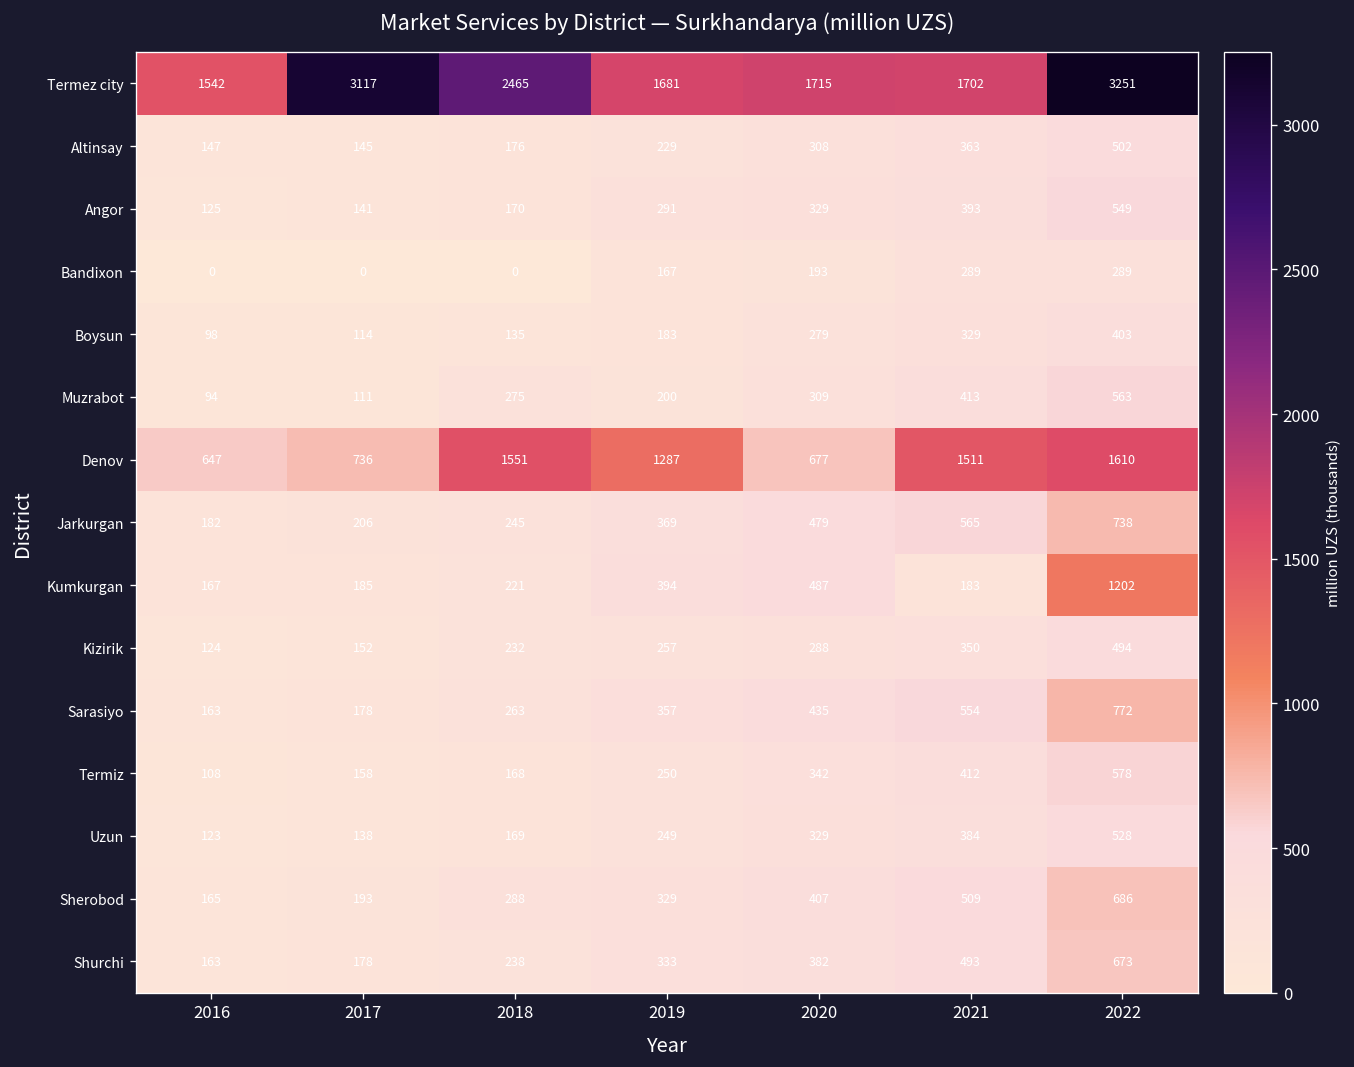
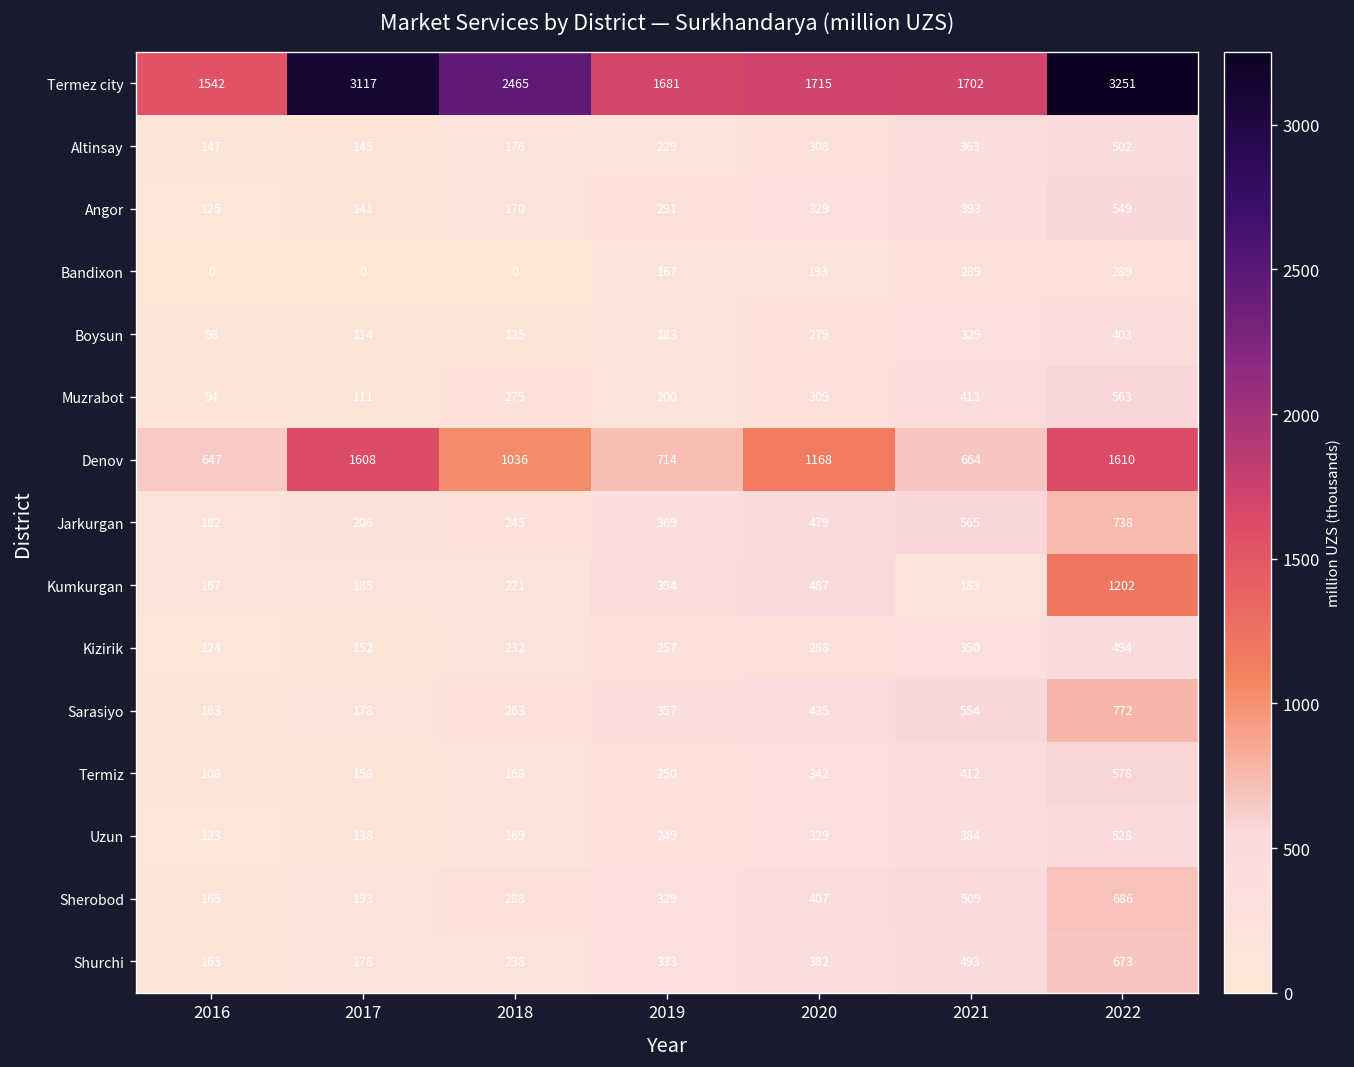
Denov, 2017: 736 -> 1608
Denov, 2018: 1551 -> 1036
Denov, 2019: 1287 -> 714
Denov, 2020: 677 -> 1168
Denov, 2021: 1511 -> 664
